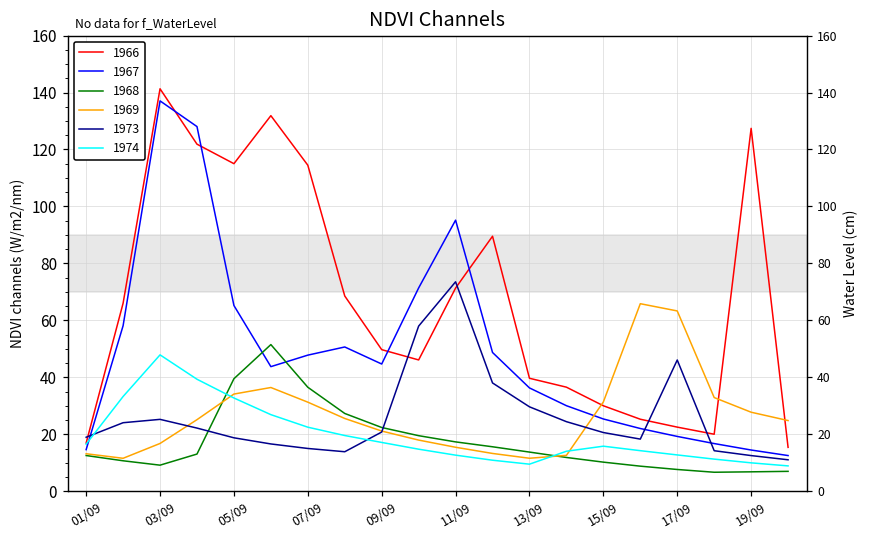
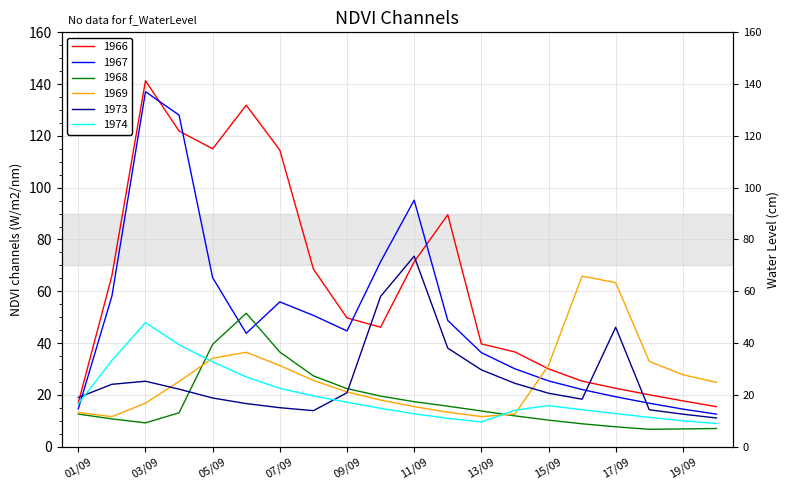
1967, 07/09: 48 -> 56
1966, 19/09: 127 -> 18
